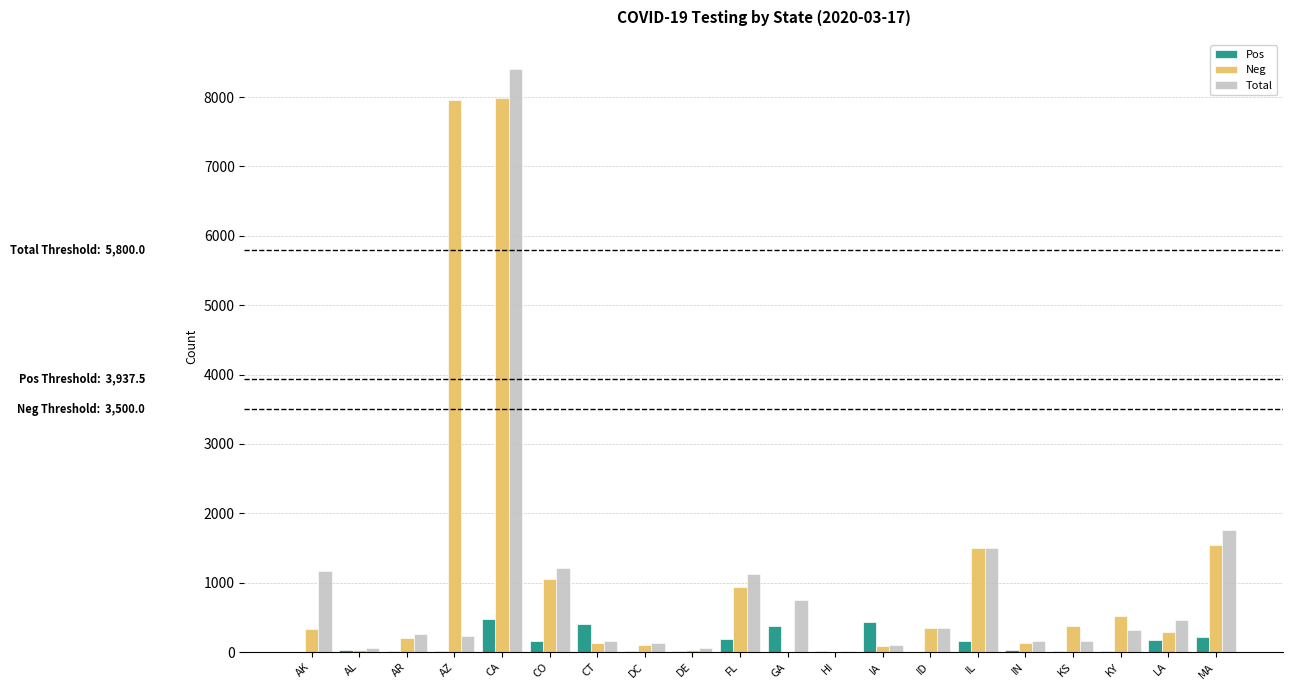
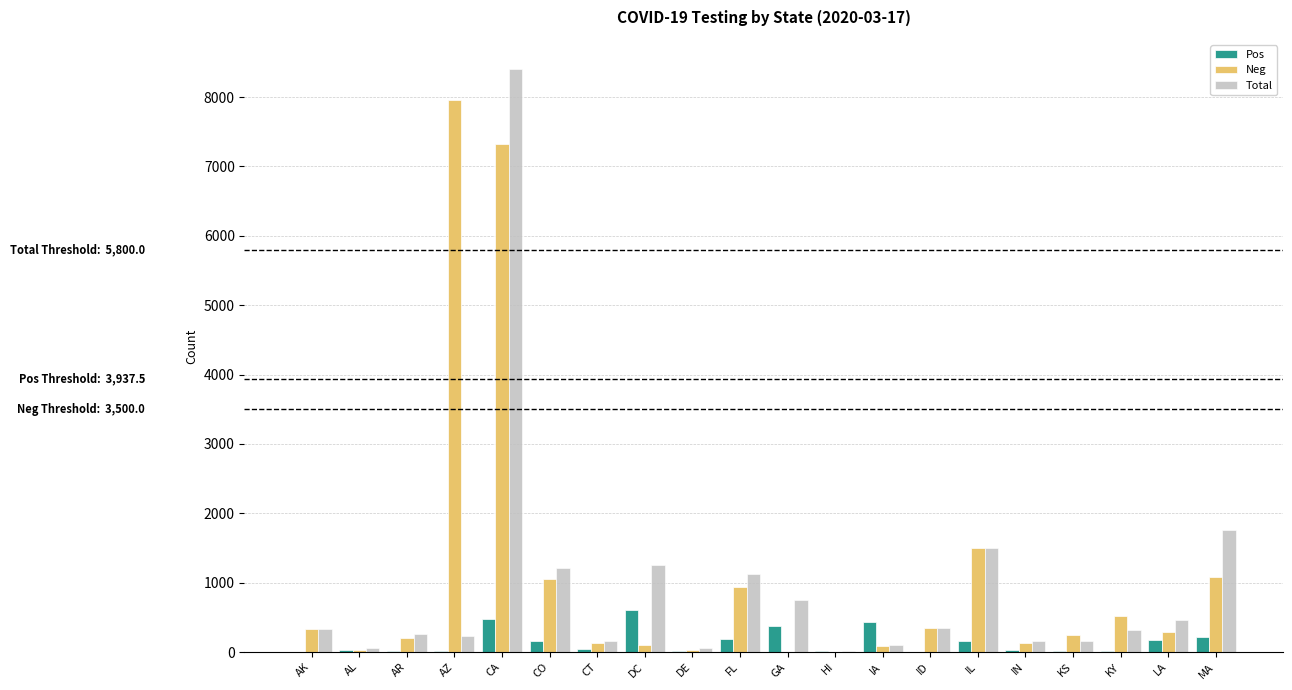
Total, AK: 1200 -> 300
Neg, CA: 8000 -> 7300
Pos, CT: 400 -> 0
Pos, DC: 0 -> 600
Total, DC: 100 -> 1300
Neg, KS: 400 -> 200
Neg, MA: 1500 -> 1100
